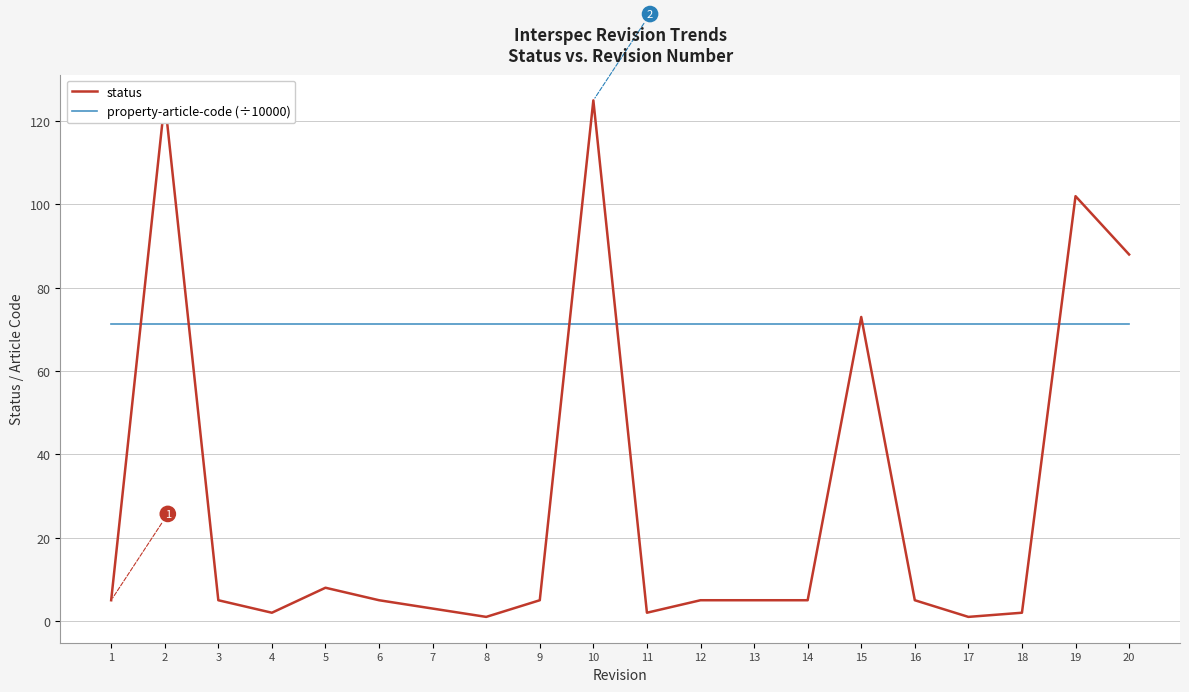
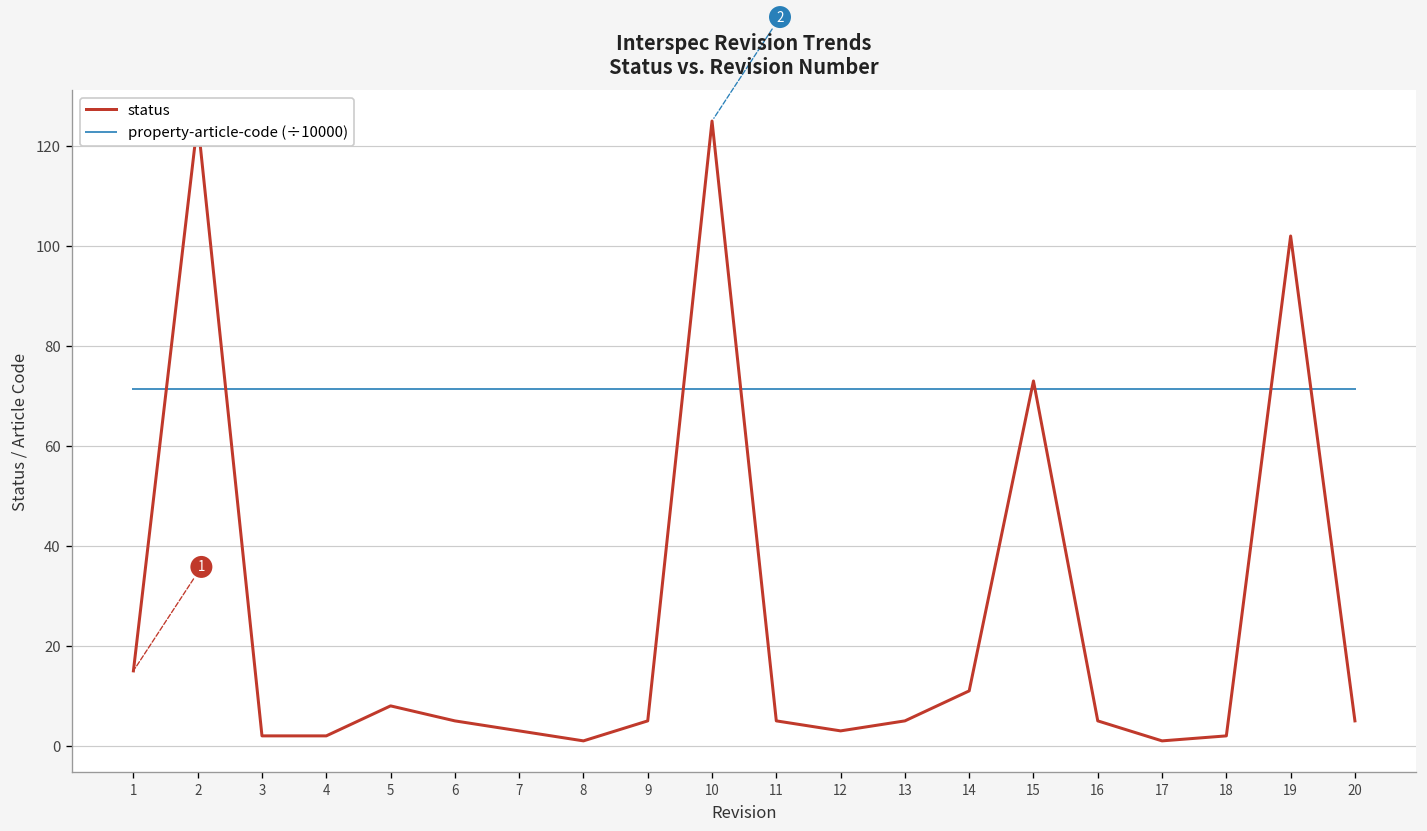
status, 1: 5 -> 15
status, 3: 5 -> 2
status, 11: 2 -> 5
status, 12: 5 -> 3
status, 14: 5 -> 11
status, 20: 88 -> 5
